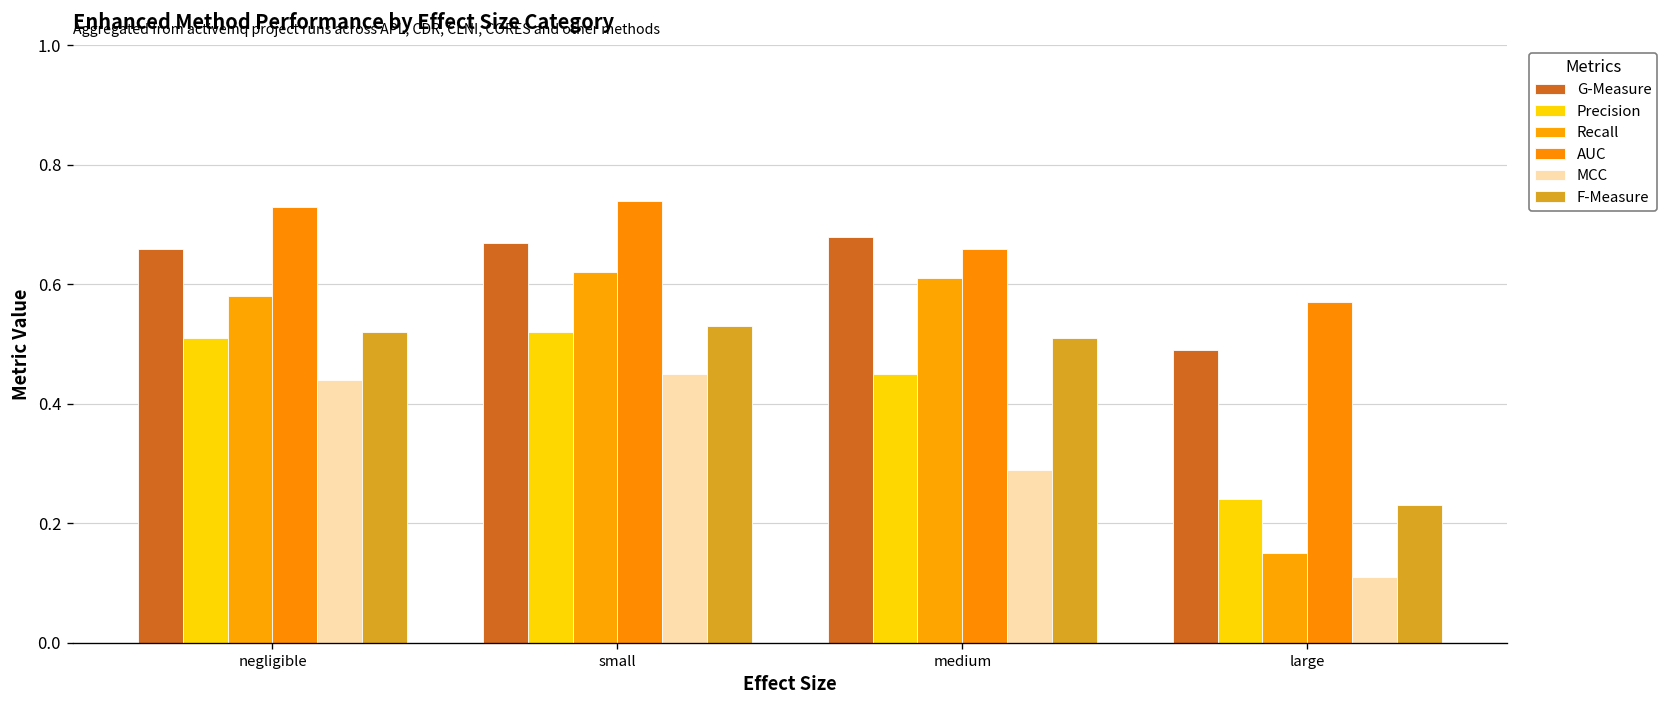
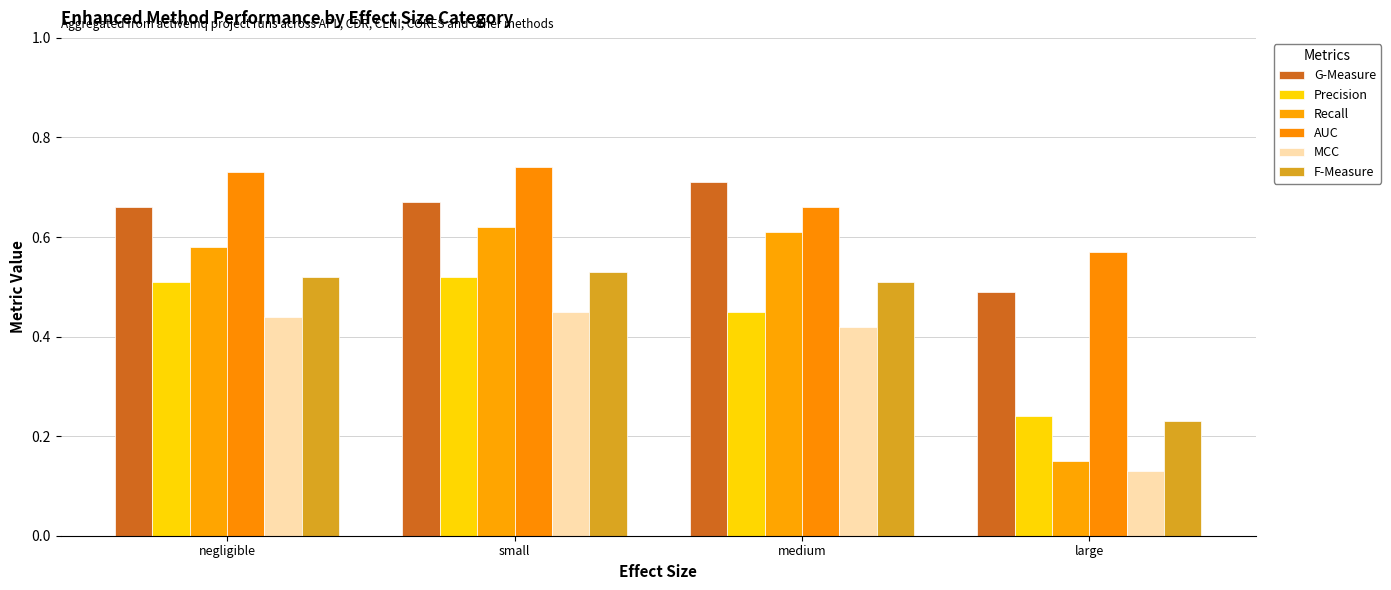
G-Measure, medium: 0.68 -> 0.71
MCC, medium: 0.29 -> 0.42
MCC, large: 0.11 -> 0.13
